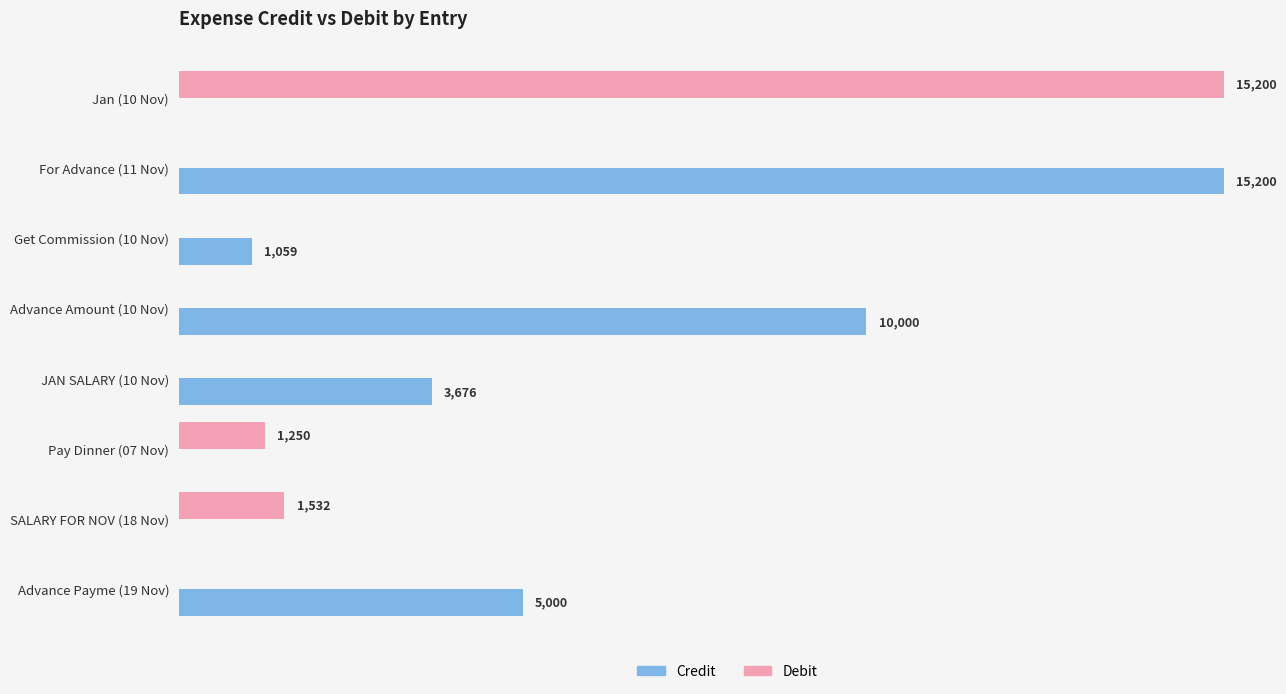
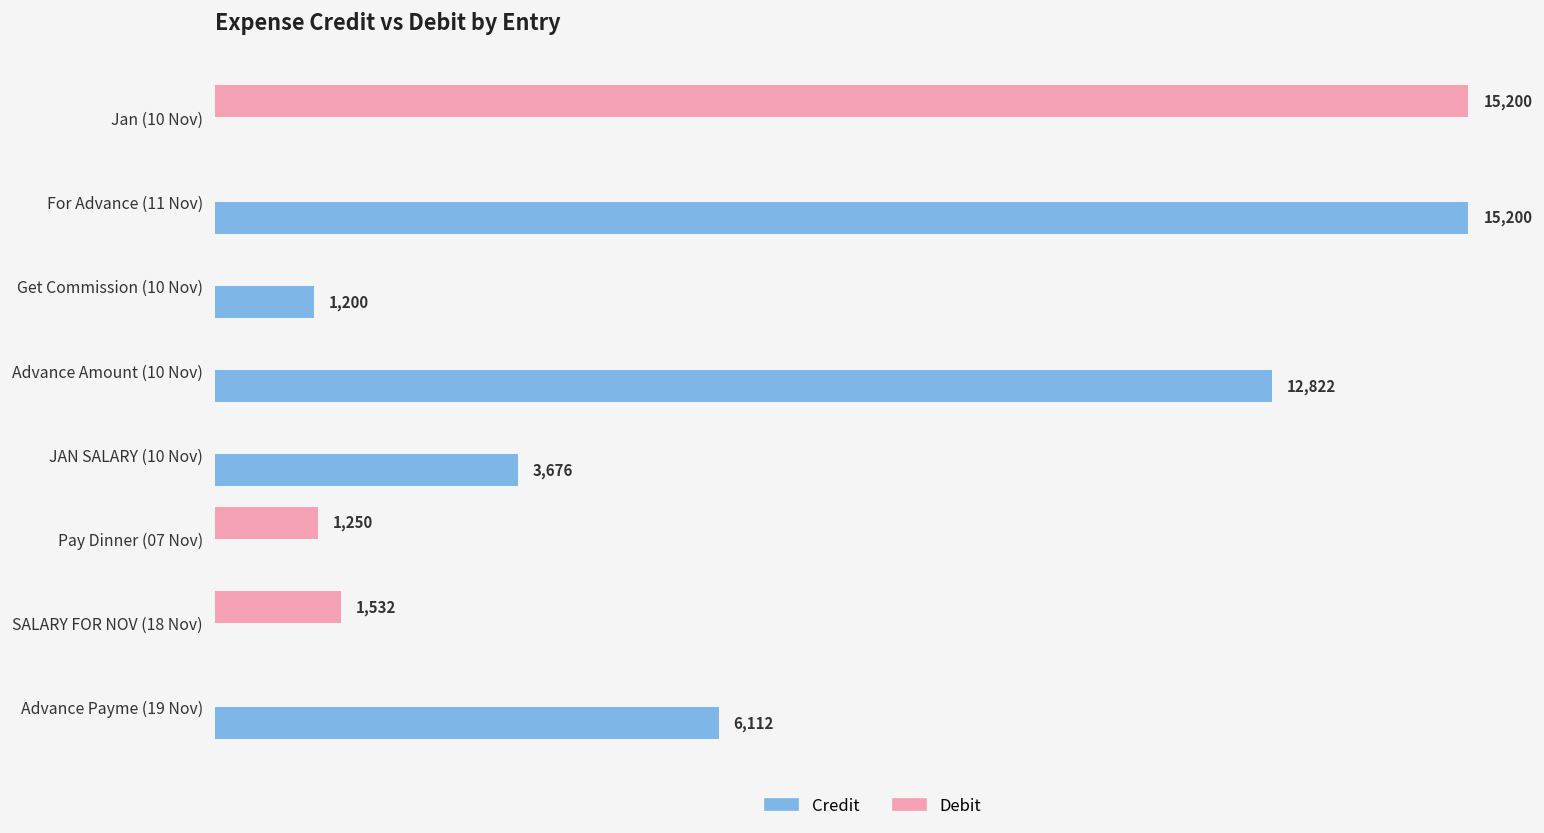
Credit, Get Commission (10 Nov): 1,059 -> 1,200
Credit, Advance Amount (10 Nov): 10,000 -> 12,822
Credit, Advance Payme (19 Nov): 5,000 -> 6,112
